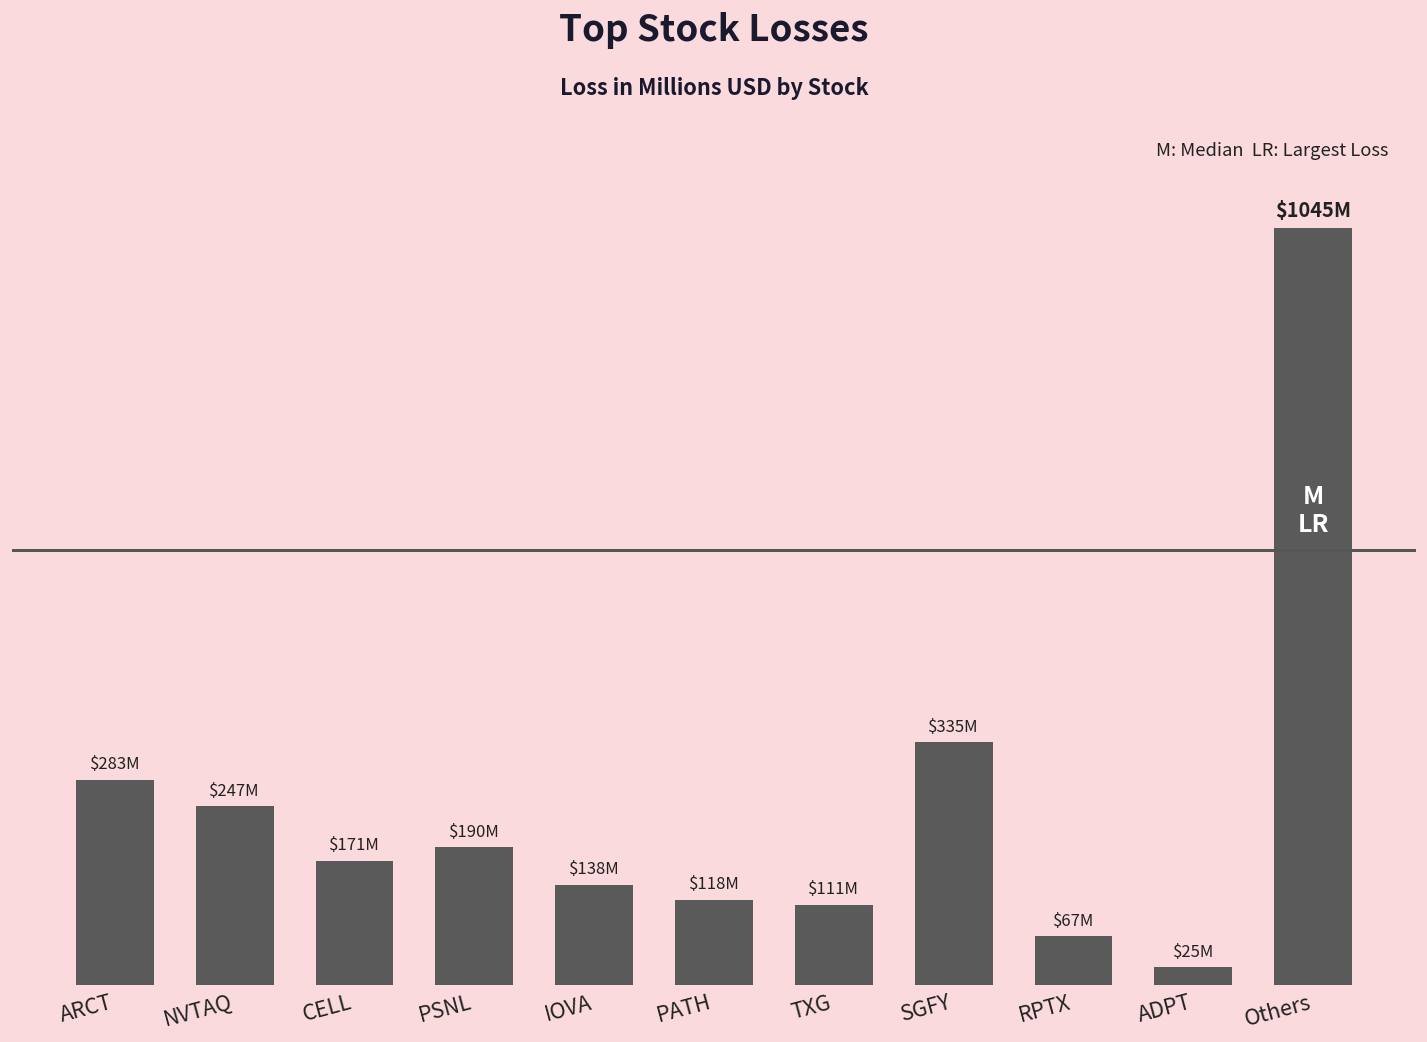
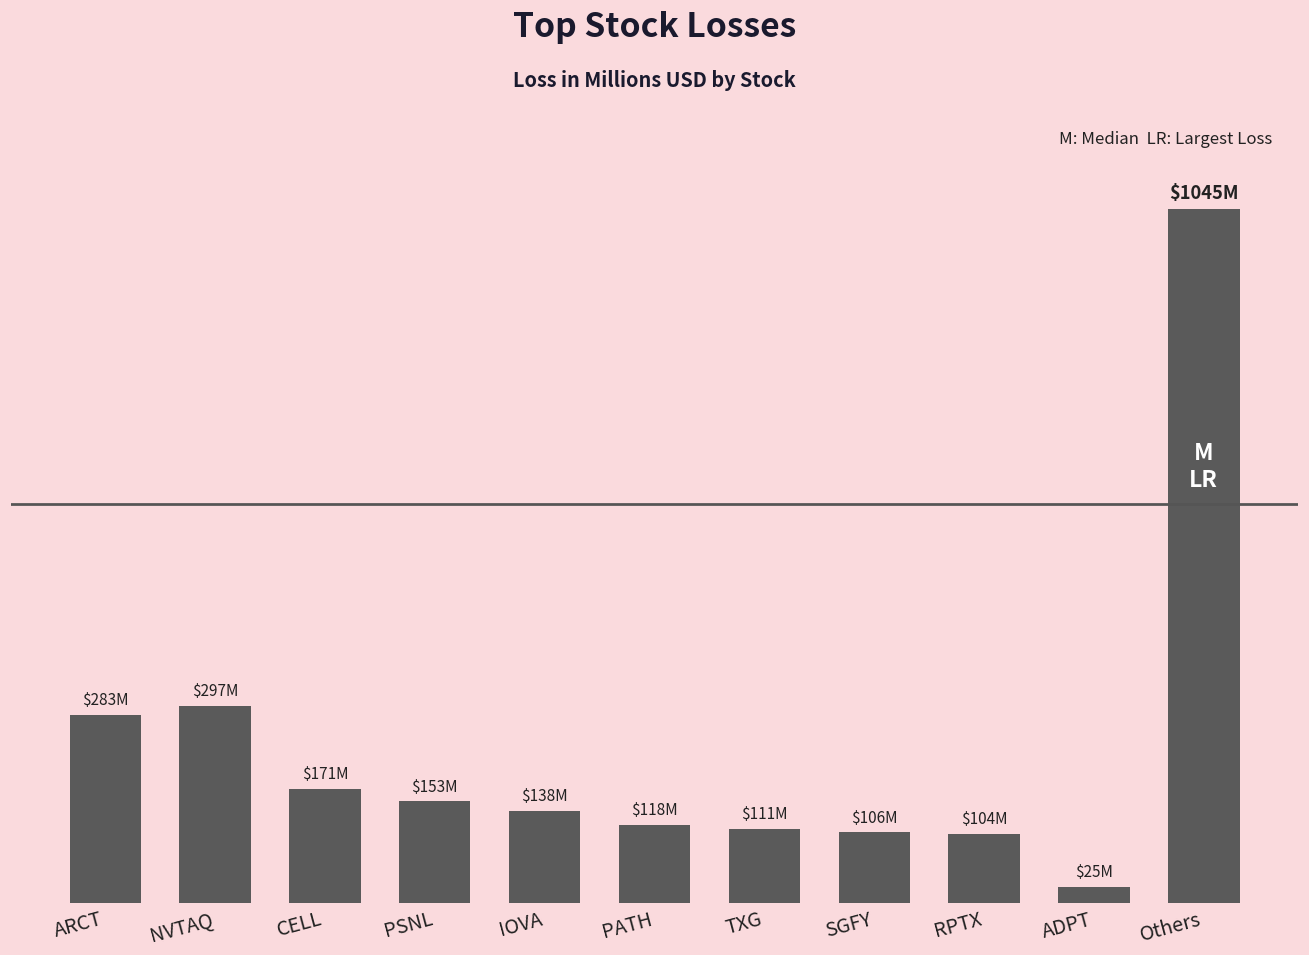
NVTAQ: $247M -> $297M
PSNL: $190M -> $153M
SGFY: $335M -> $106M
RPTX: $67M -> $104M
